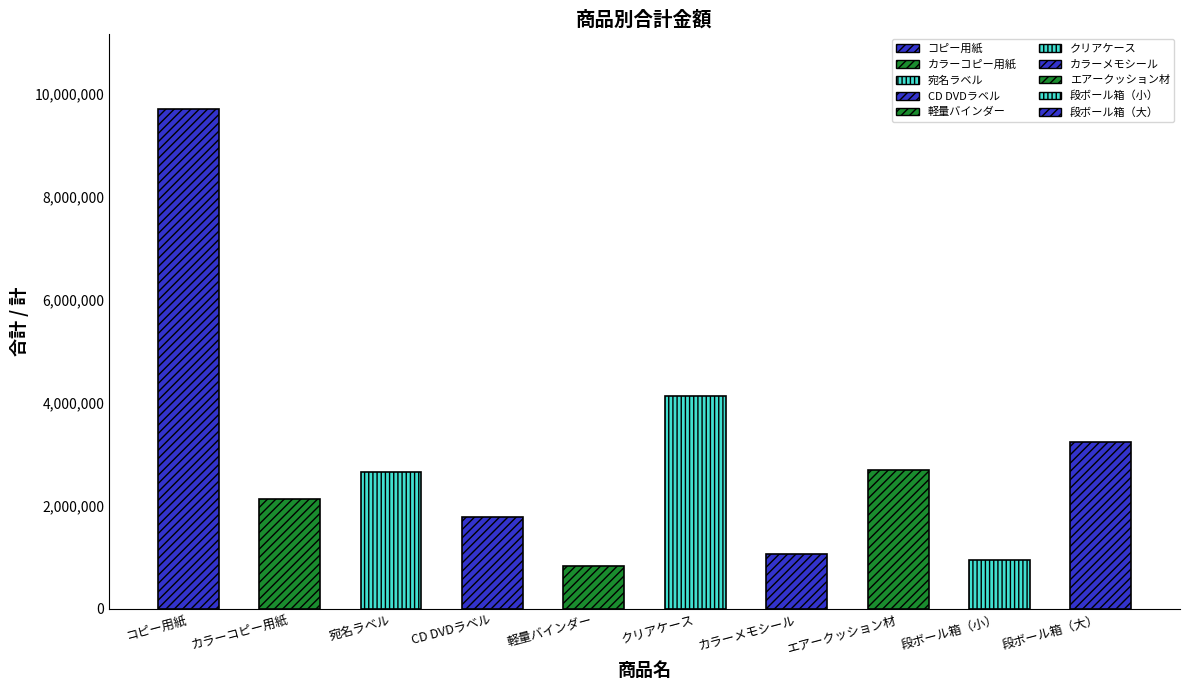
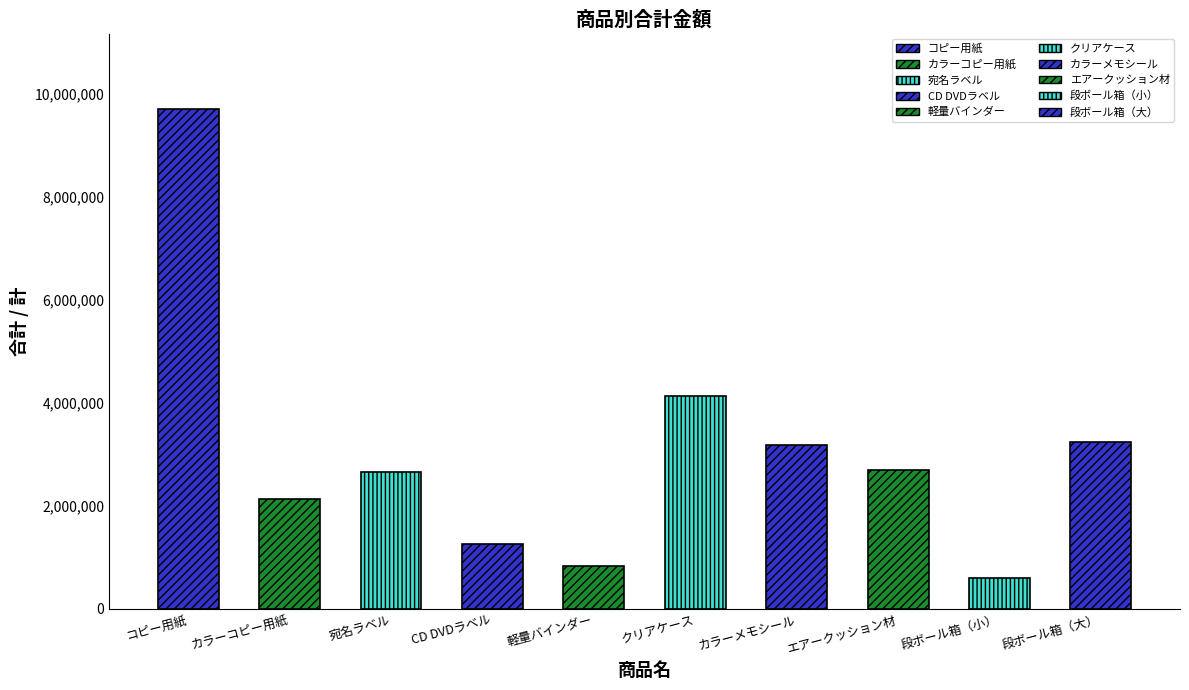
CD DVDラベル: 1,800,000 -> 1,300,000
カラーメモシール: 1,100,000 -> 3,200,000
段ボール箱（小）: 900,000 -> 600,000
